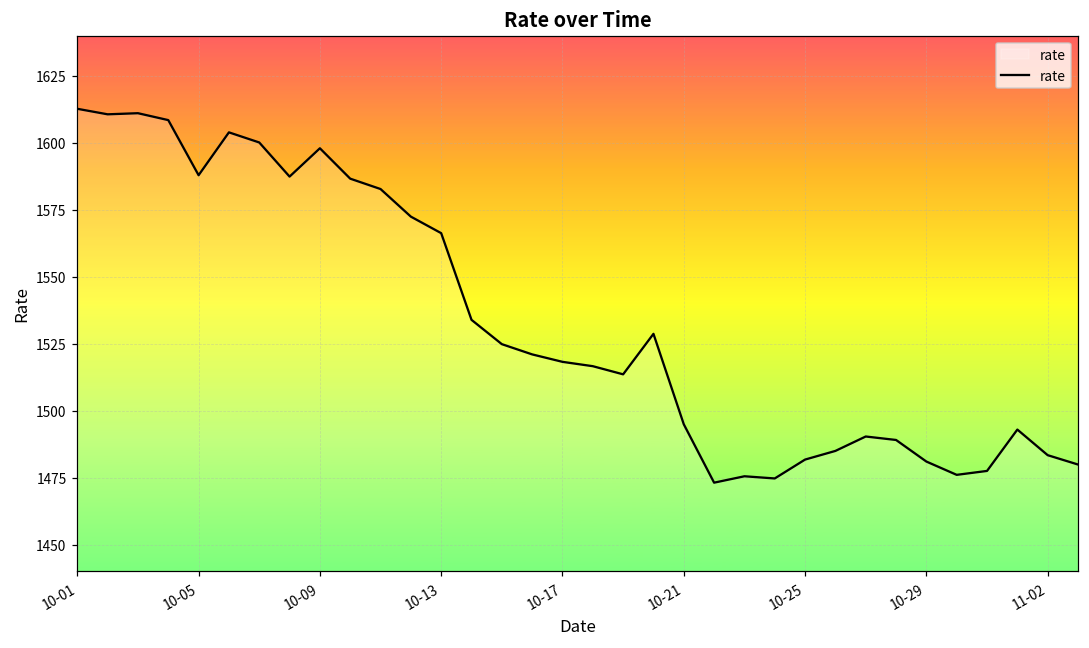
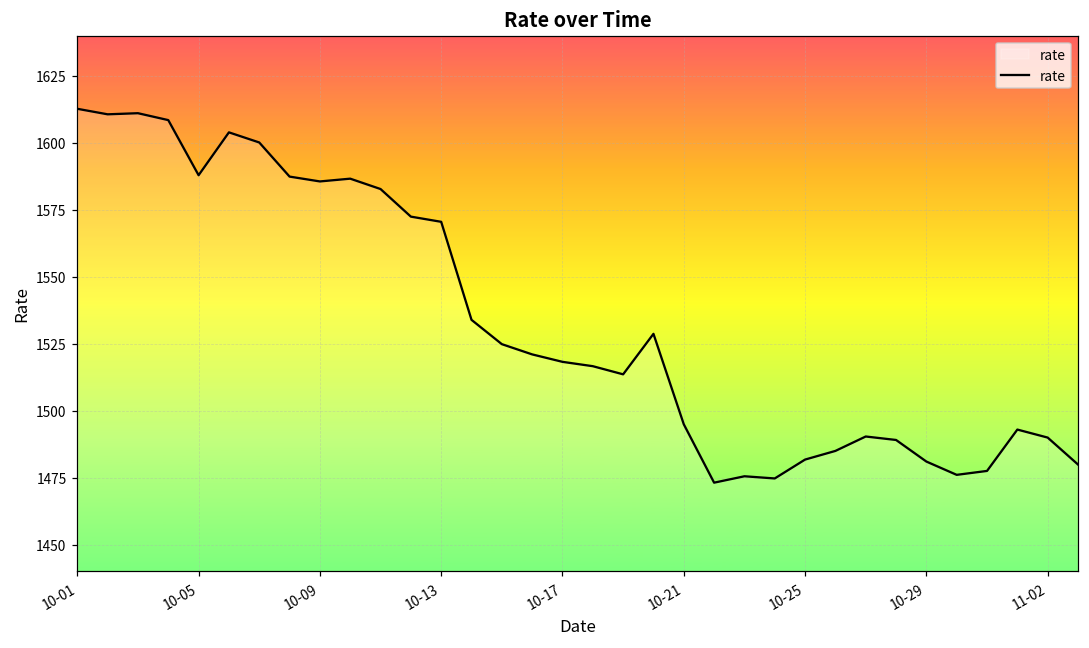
10-09: 1598 -> 1586
10-13: 1566 -> 1570
11-02: 1483 -> 1490
